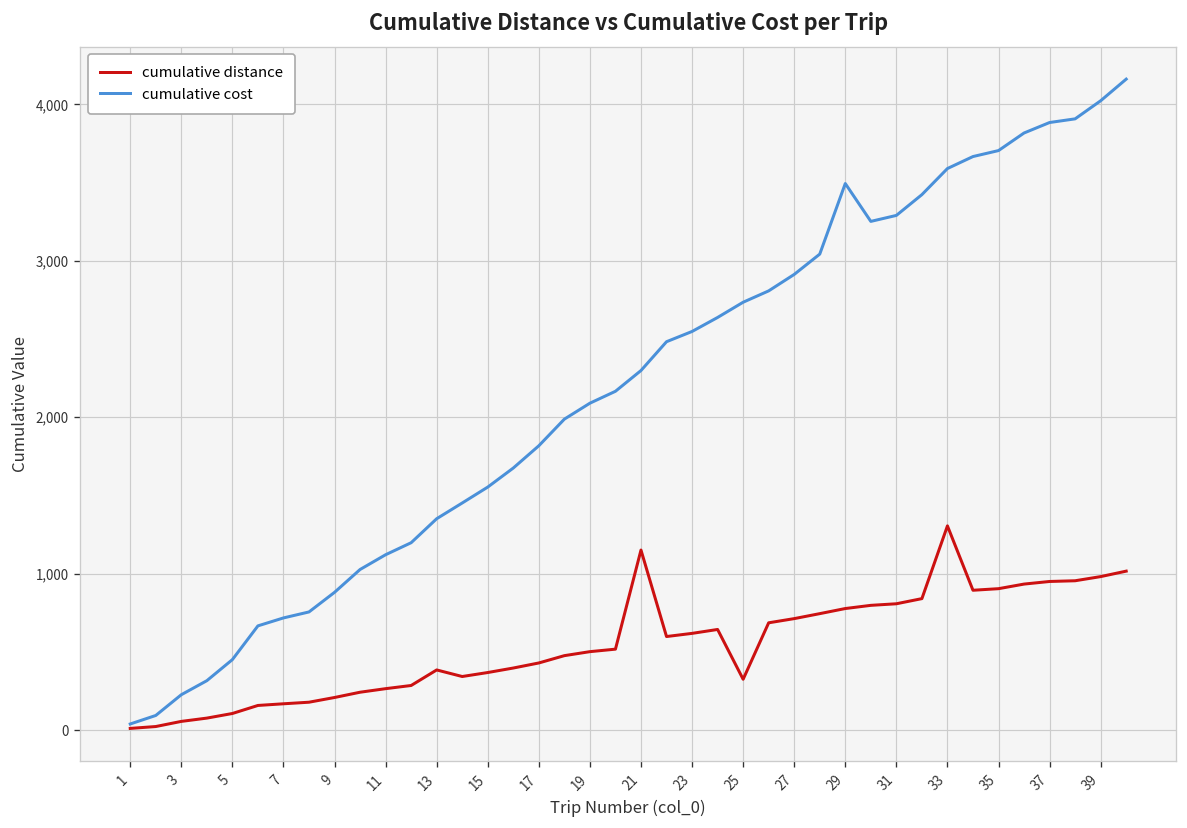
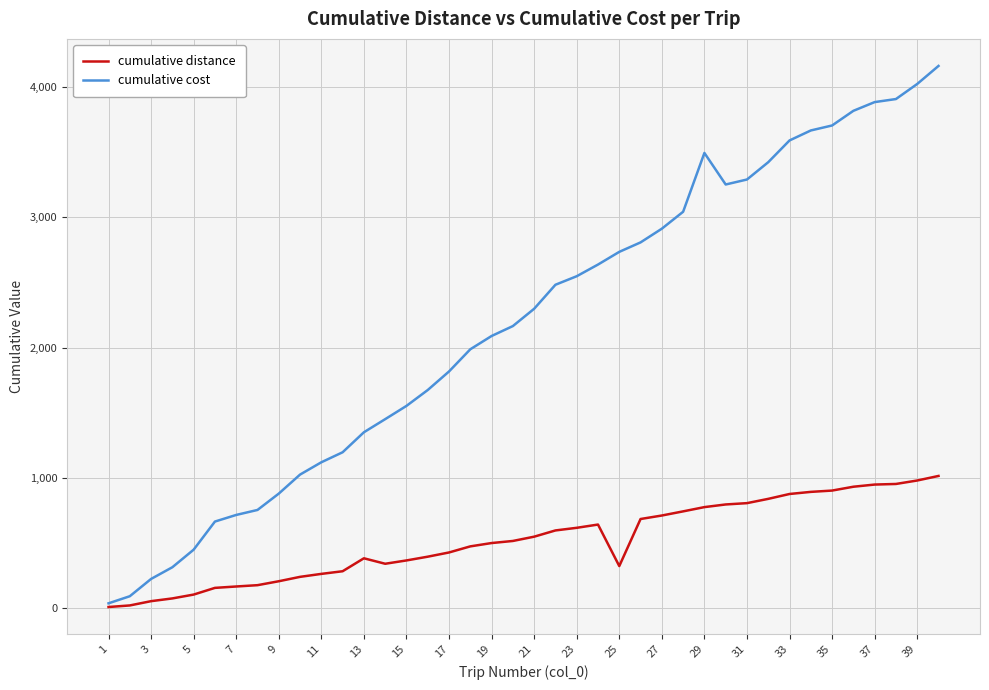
cumulative distance, 21: 1,150 -> 550
cumulative distance, 33: 1,310 -> 880
